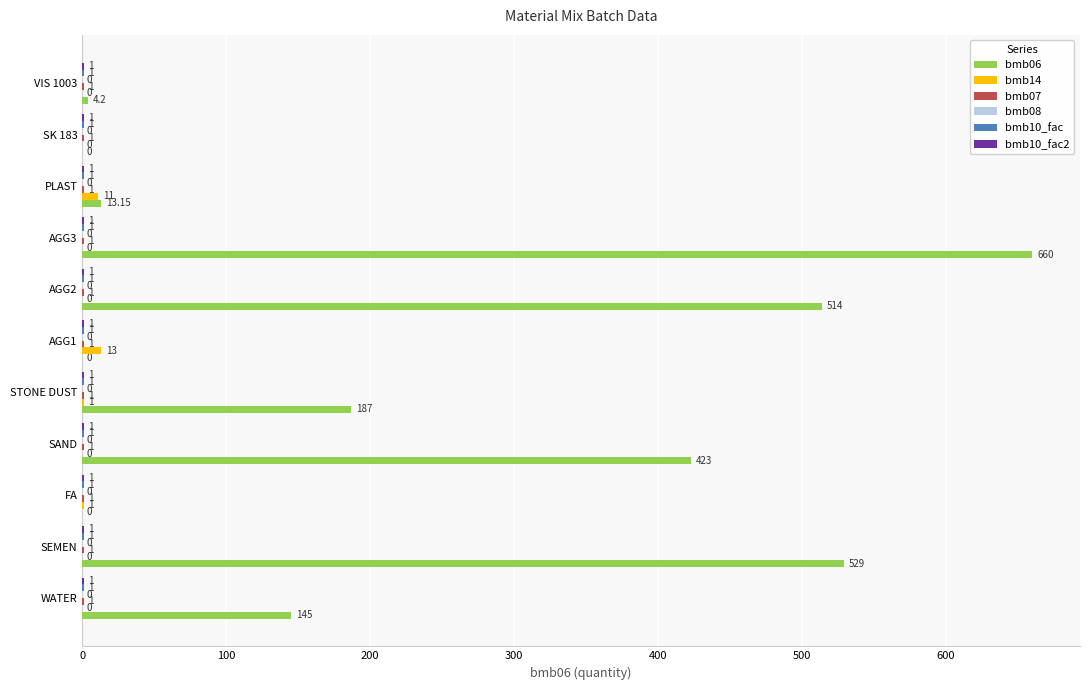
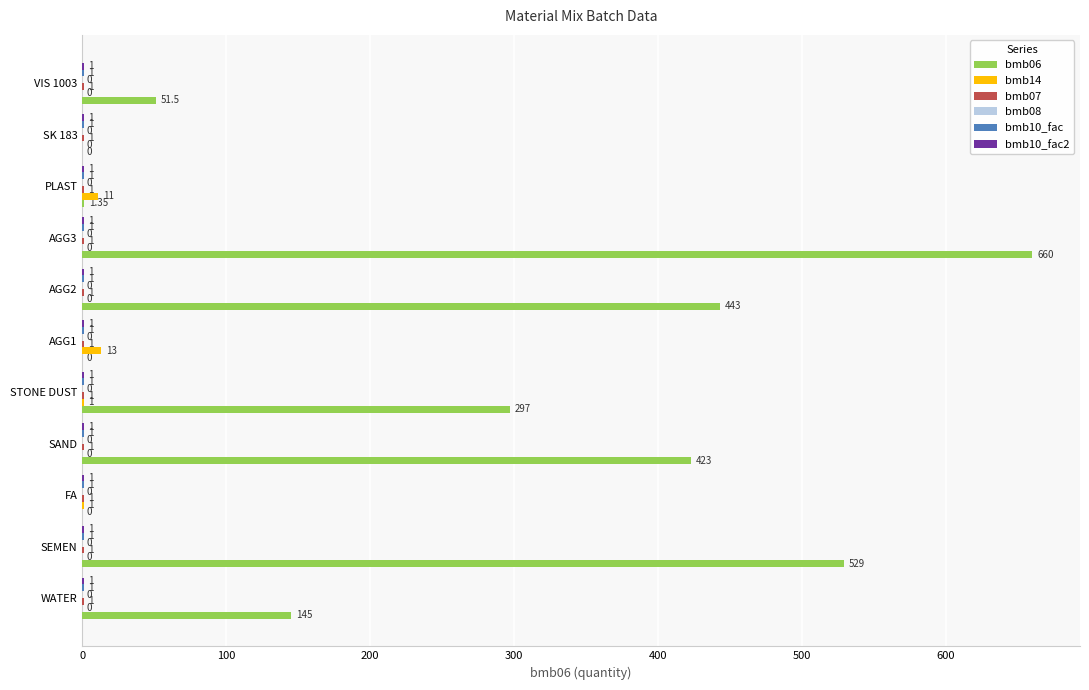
bmb06, VIS 1003: 4.2 -> 51.5
bmb06, PLAST: 13.15 -> 1.35
bmb06, AGG2: 514 -> 443
bmb06, STONE DUST: 187 -> 297
